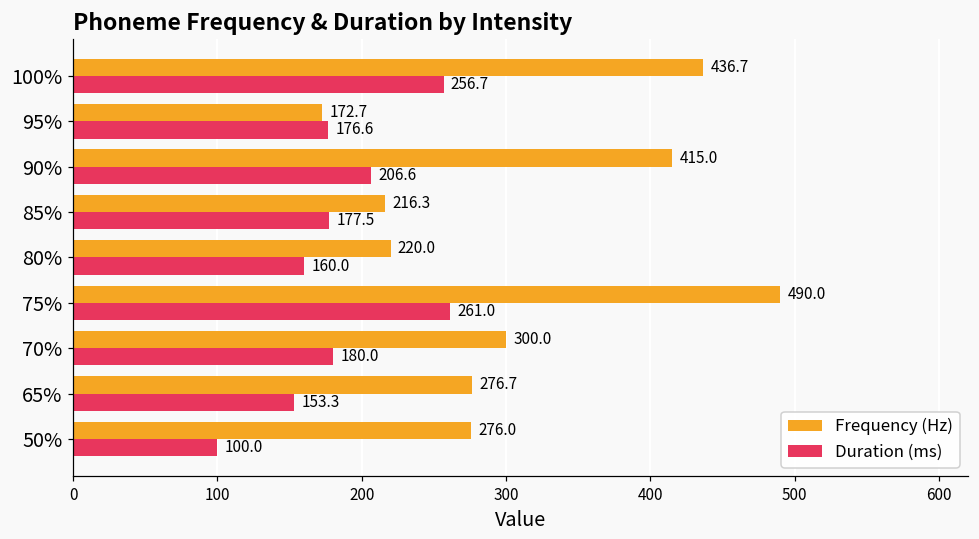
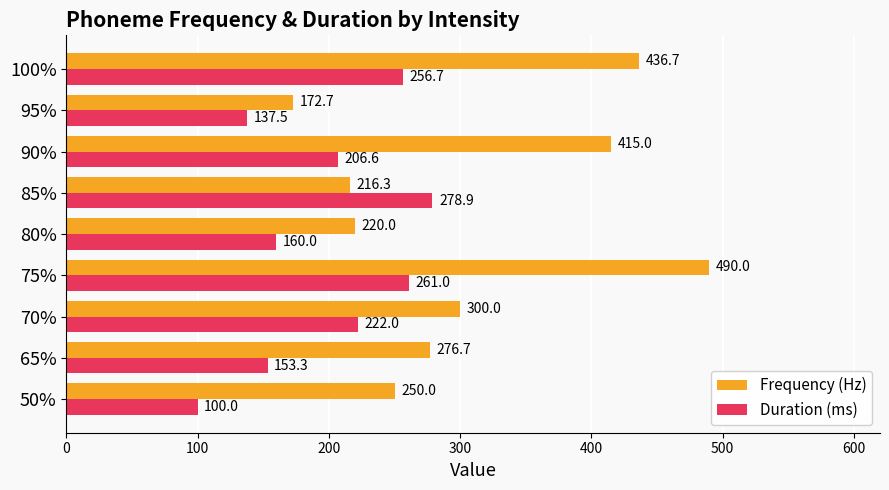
Duration (ms), 95%: 176.6 -> 137.5
Duration (ms), 85%: 177.5 -> 278.9
Duration (ms), 70%: 180.0 -> 222.0
Frequency (Hz), 50%: 276.0 -> 250.0
